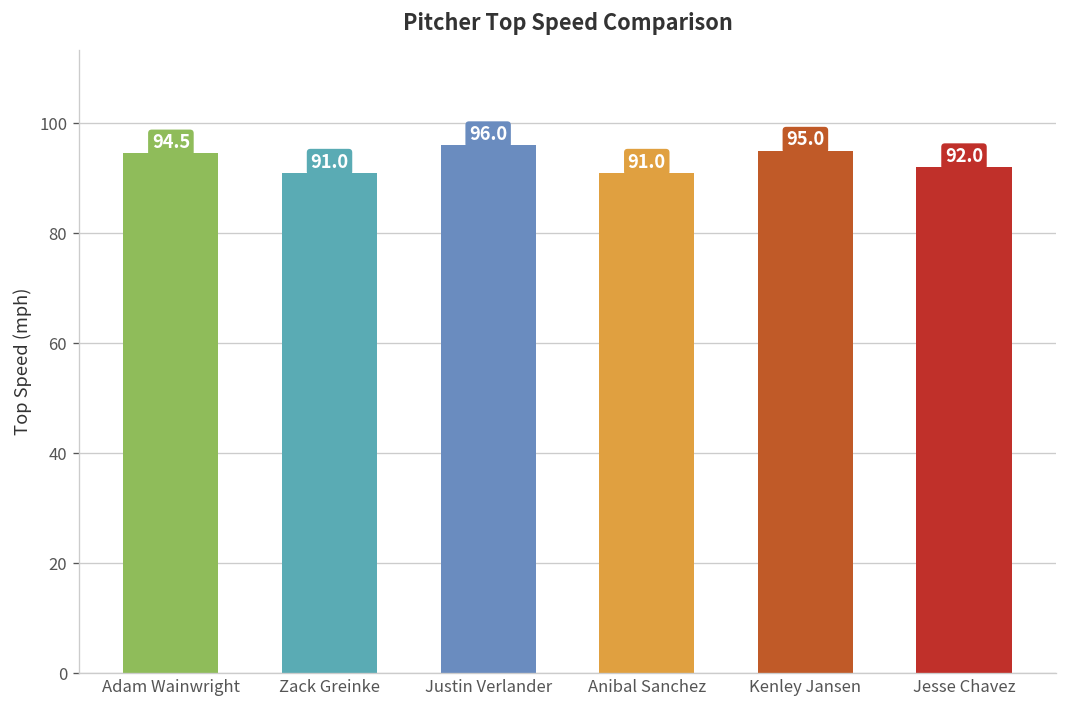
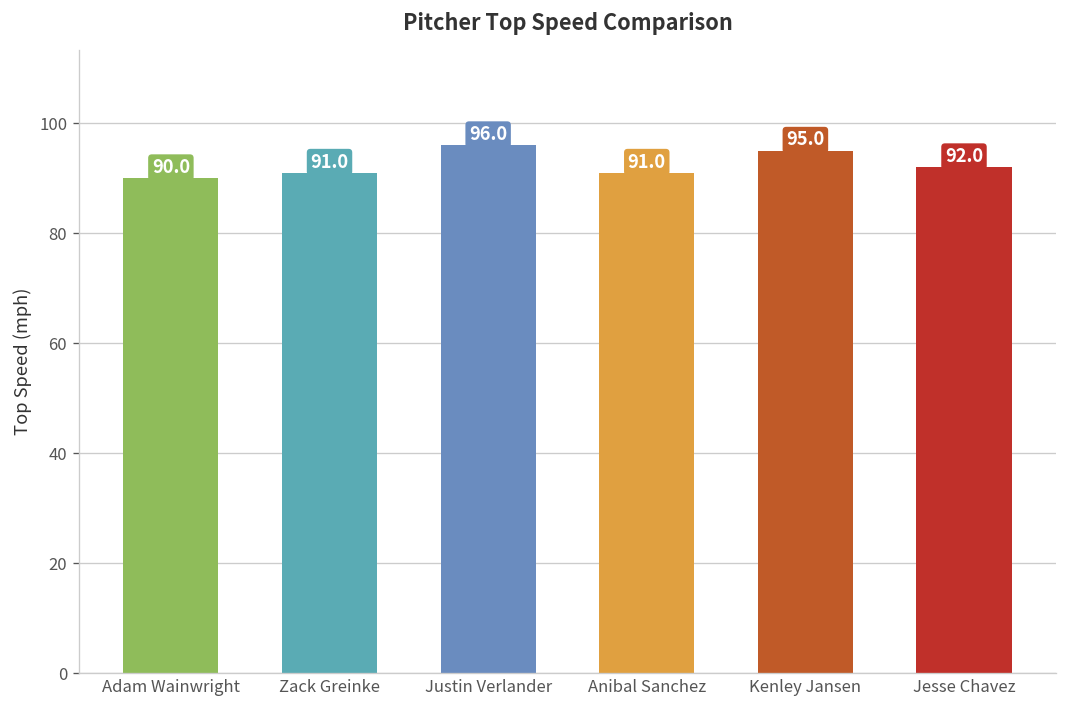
Adam Wainwright: 94.5 -> 90.0
